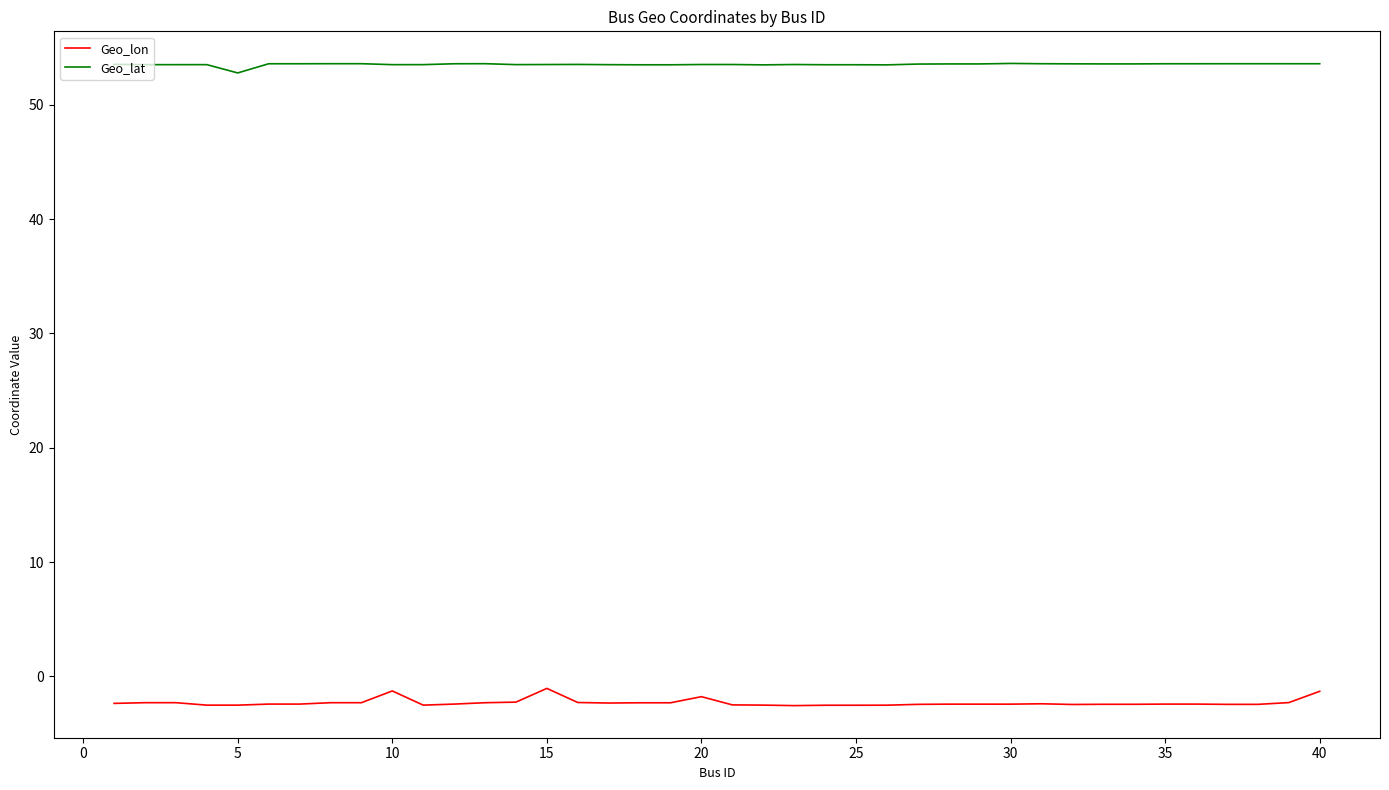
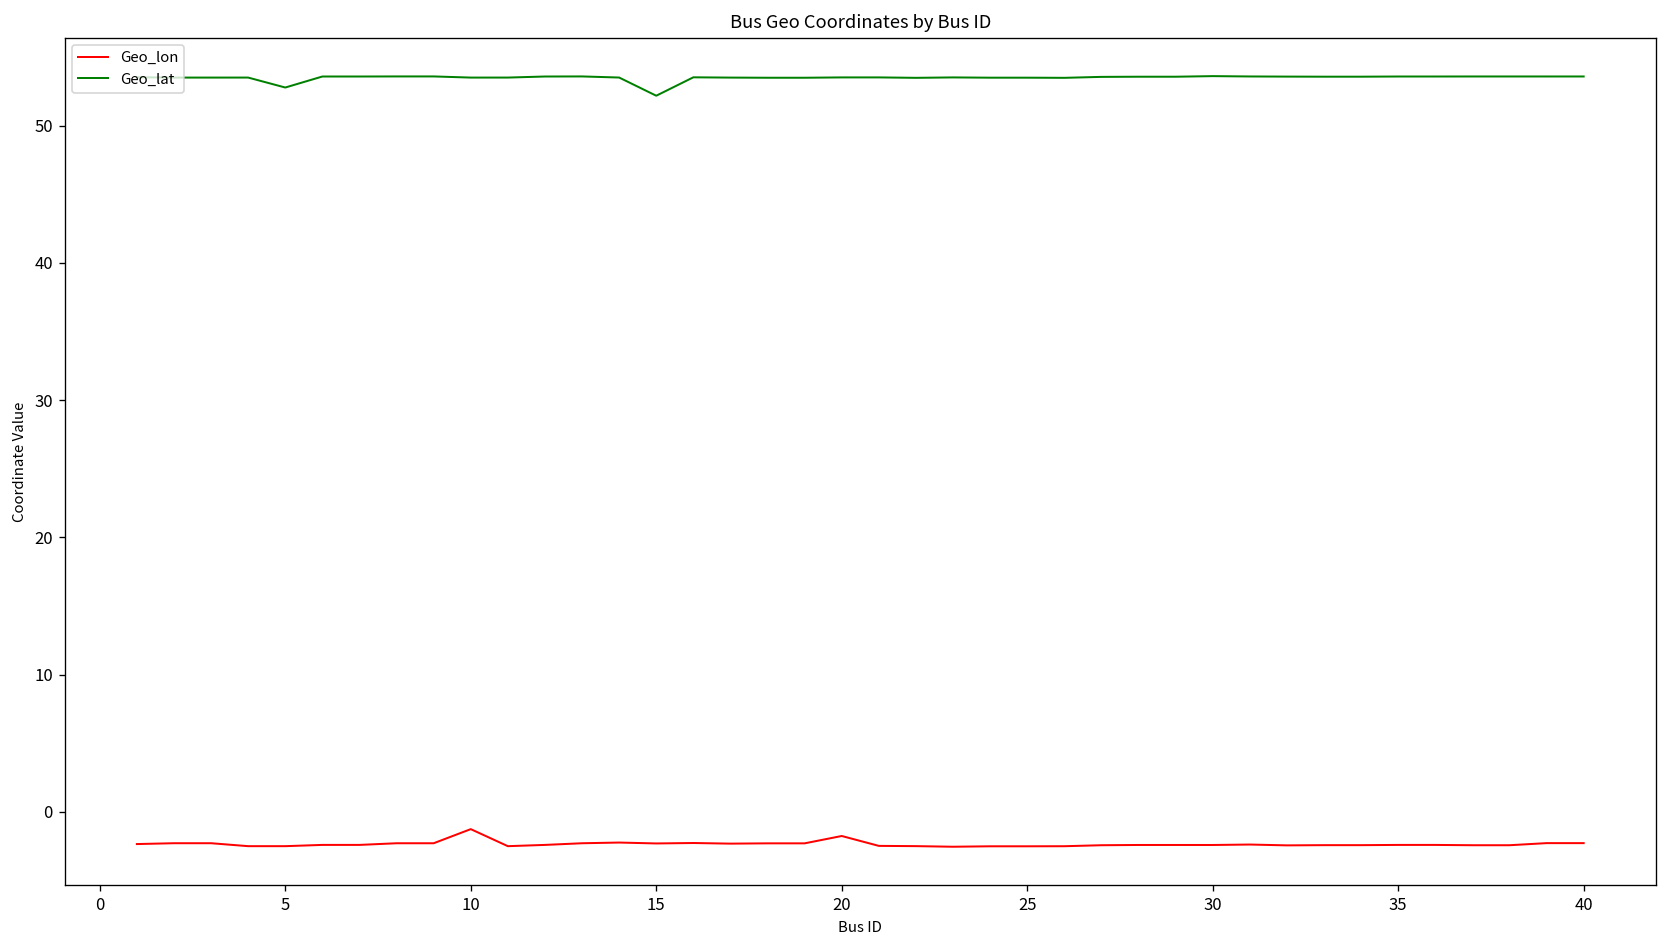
Geo_lon, 15: -1.0 -> -2.3
Geo_lat, 15: 53.5 -> 52.2
Geo_lon, 40: -1.3 -> -2.3
